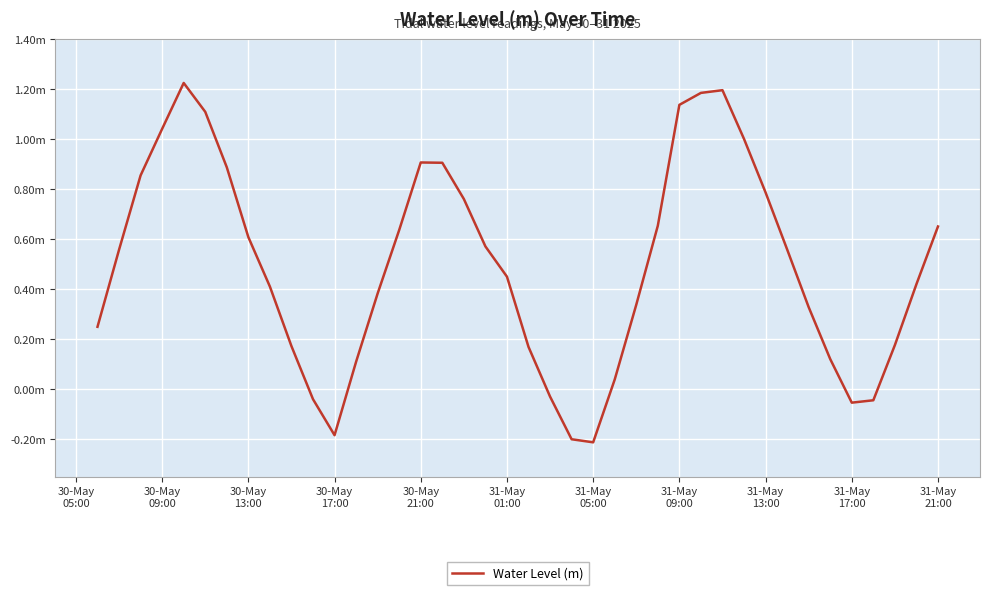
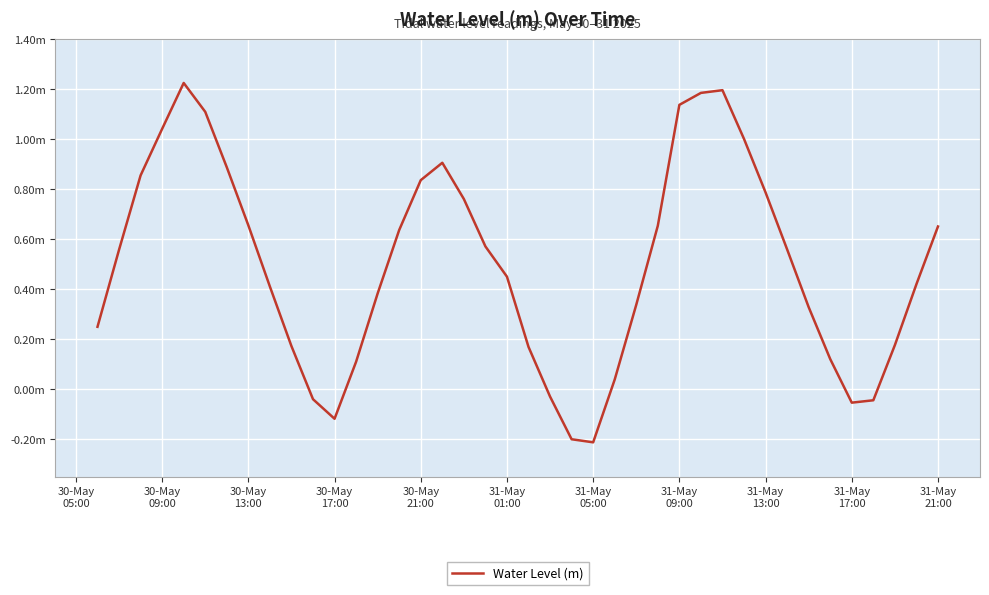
30-May 13:00: 0.61m -> 0.66m
30-May 17:00: -0.18m -> -0.12m
30-May 21:00: 0.91m -> 0.84m
